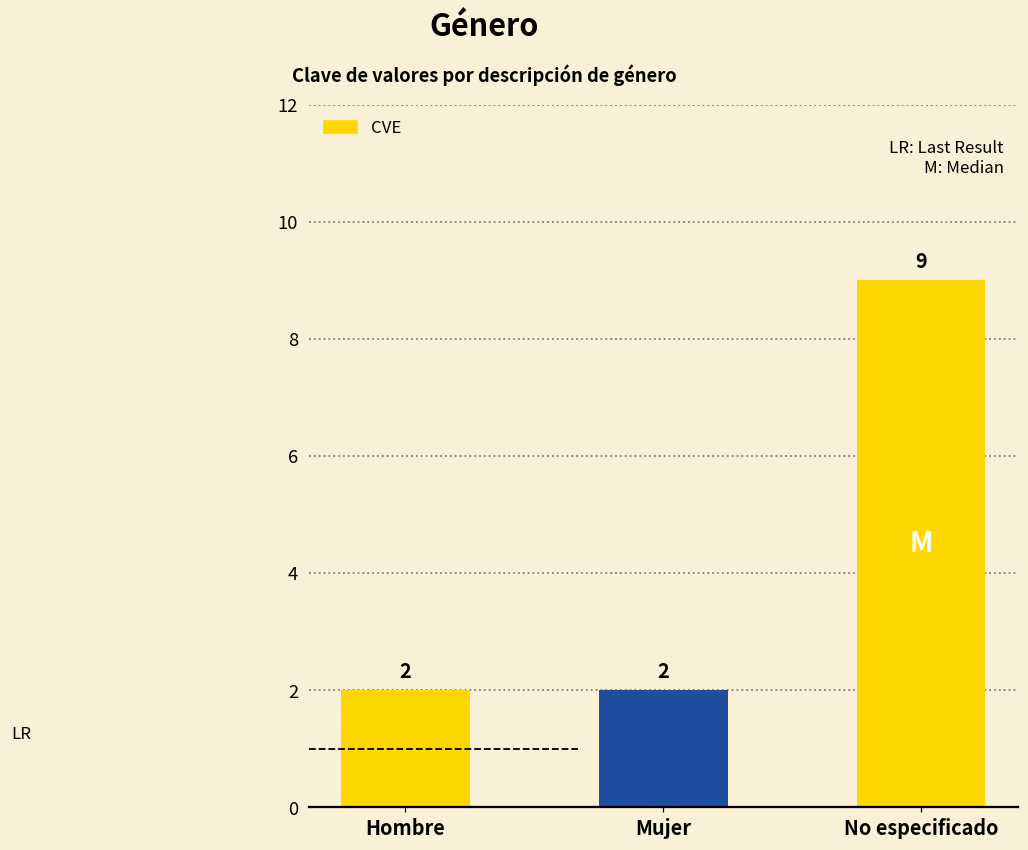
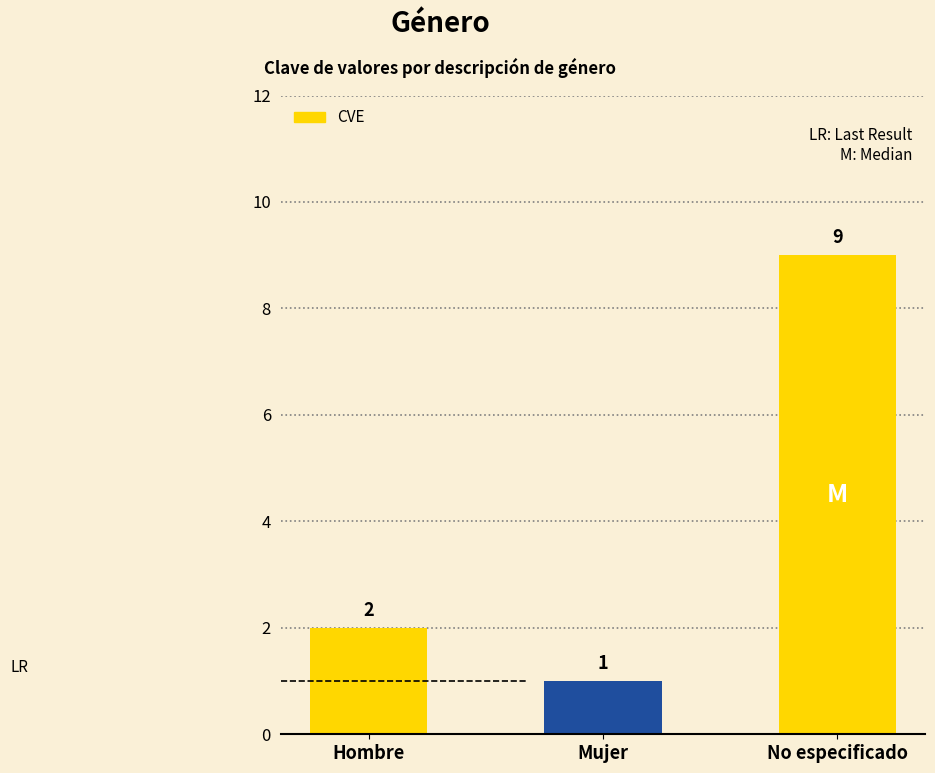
Mujer: 2 -> 1
